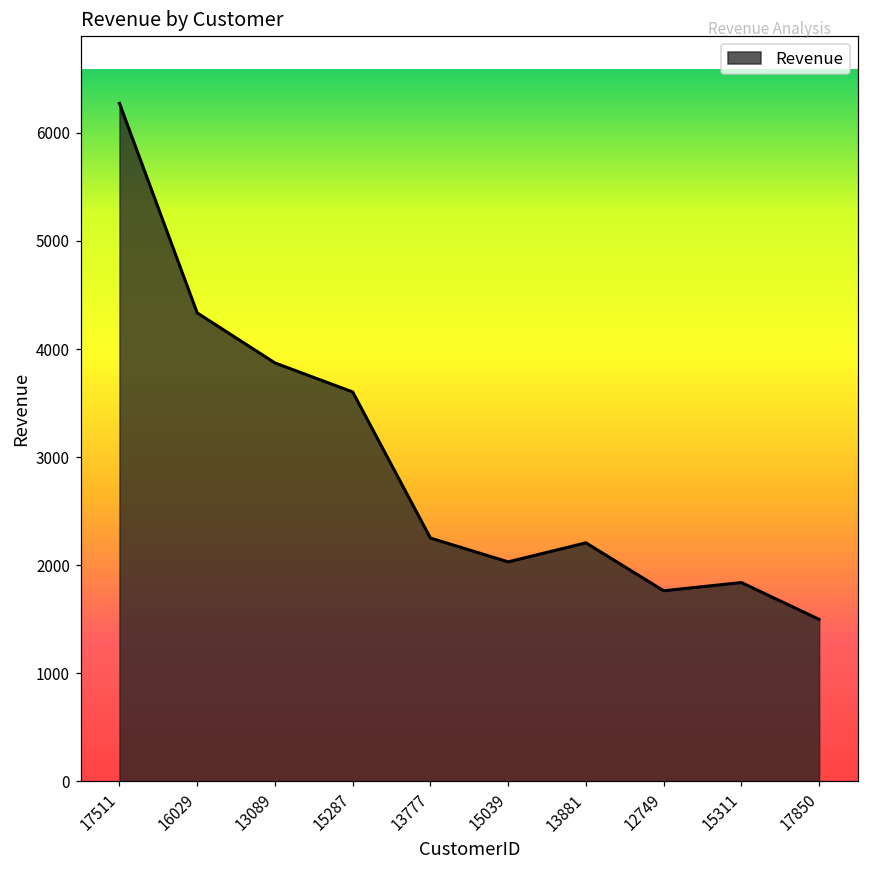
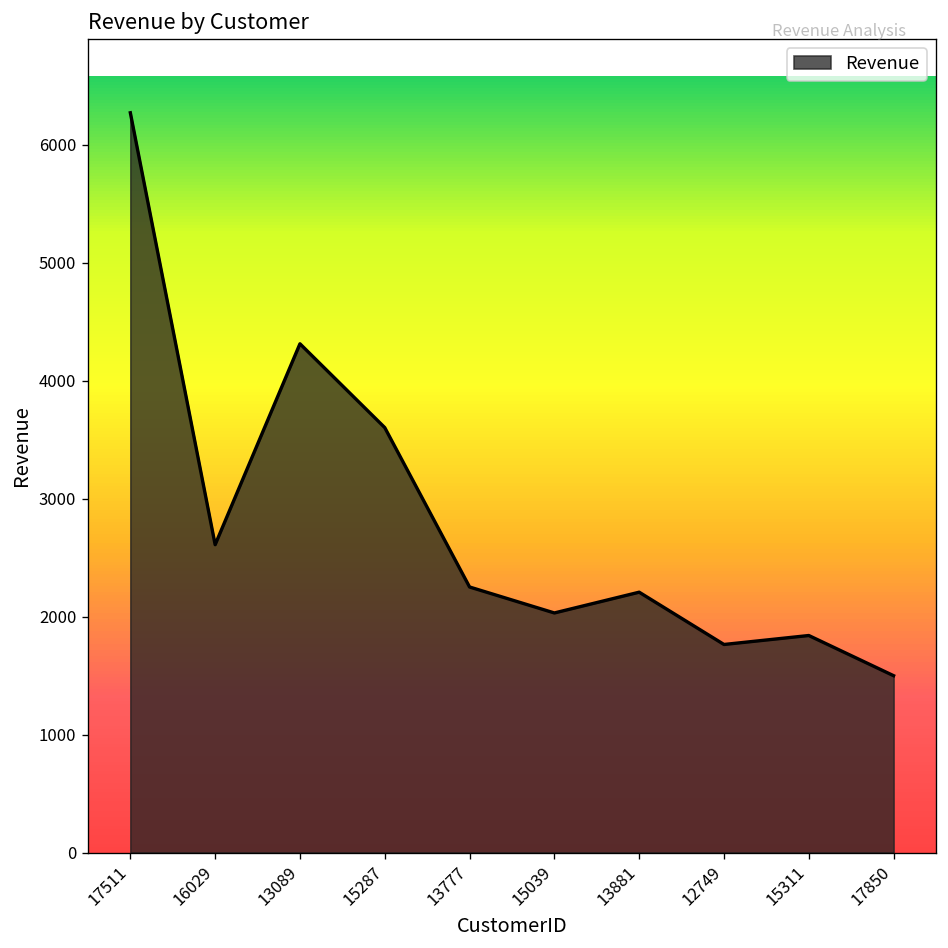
16029: 4300 -> 2600
13089: 3900 -> 4300
